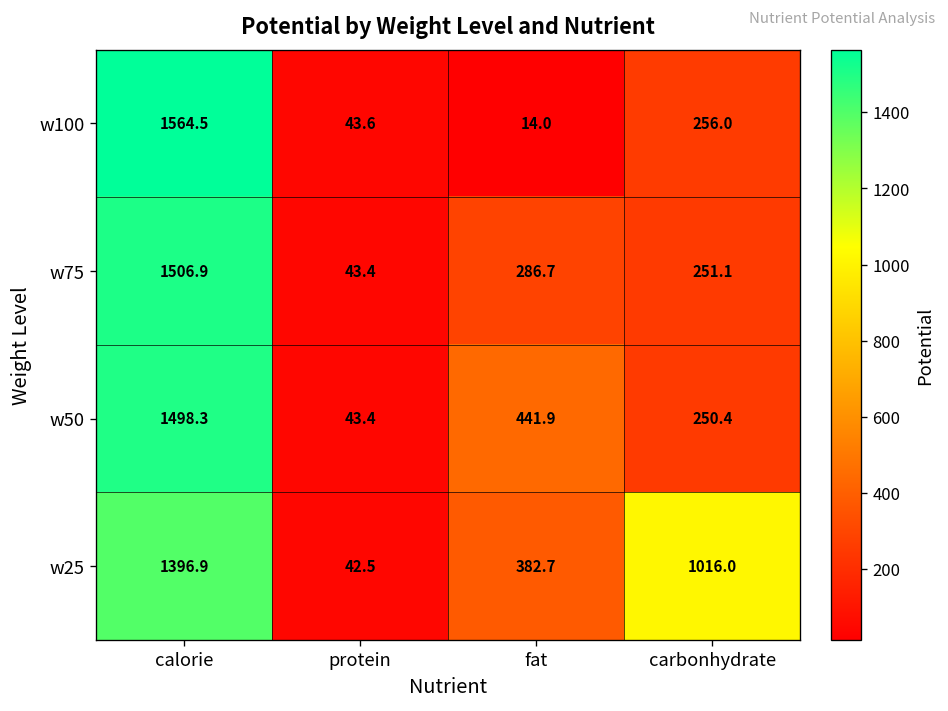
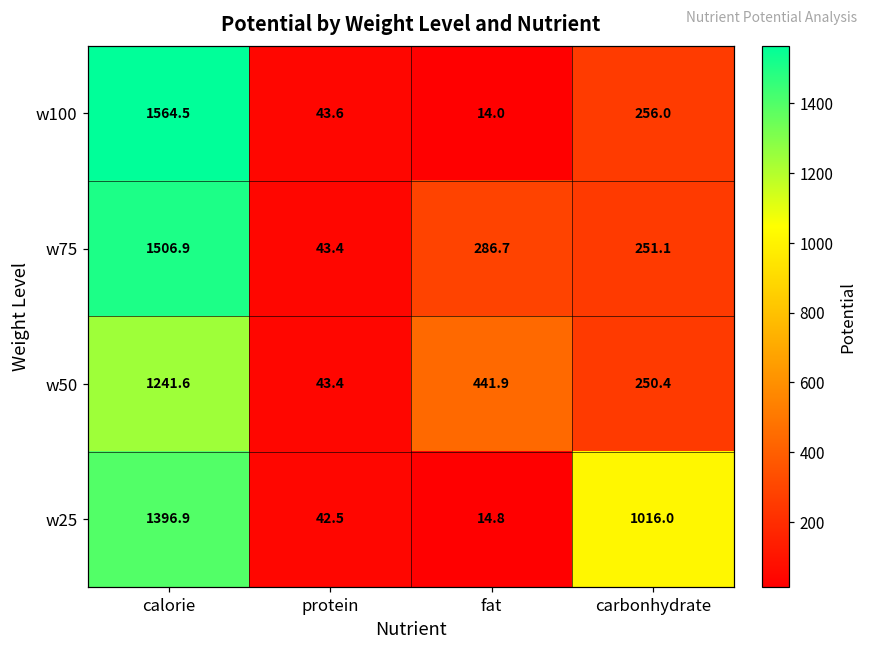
w50, calorie: 1498.3 -> 1241.6
w25, fat: 382.7 -> 14.8
